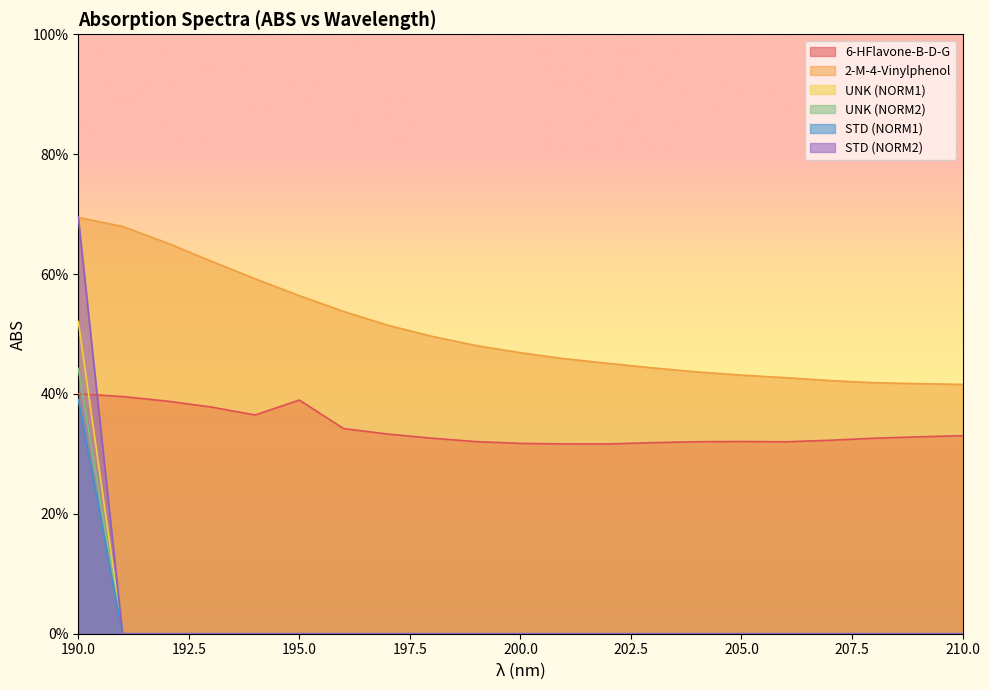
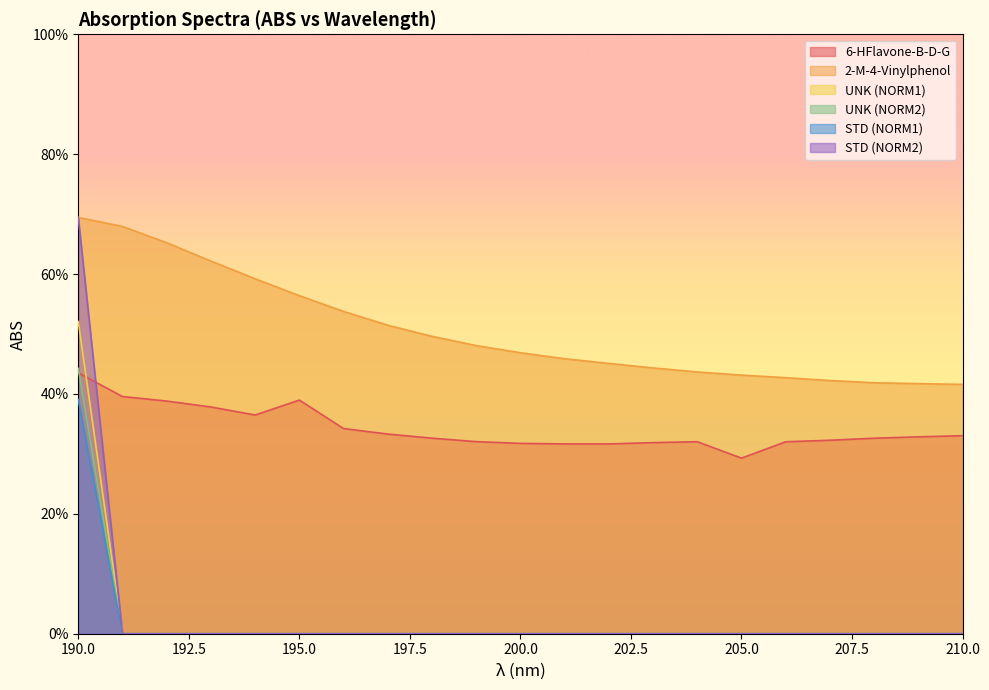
6-HFlavone-B-D-G, 190.0: 40% -> 44%
6-HFlavone-B-D-G, 205.0: 32% -> 29%
